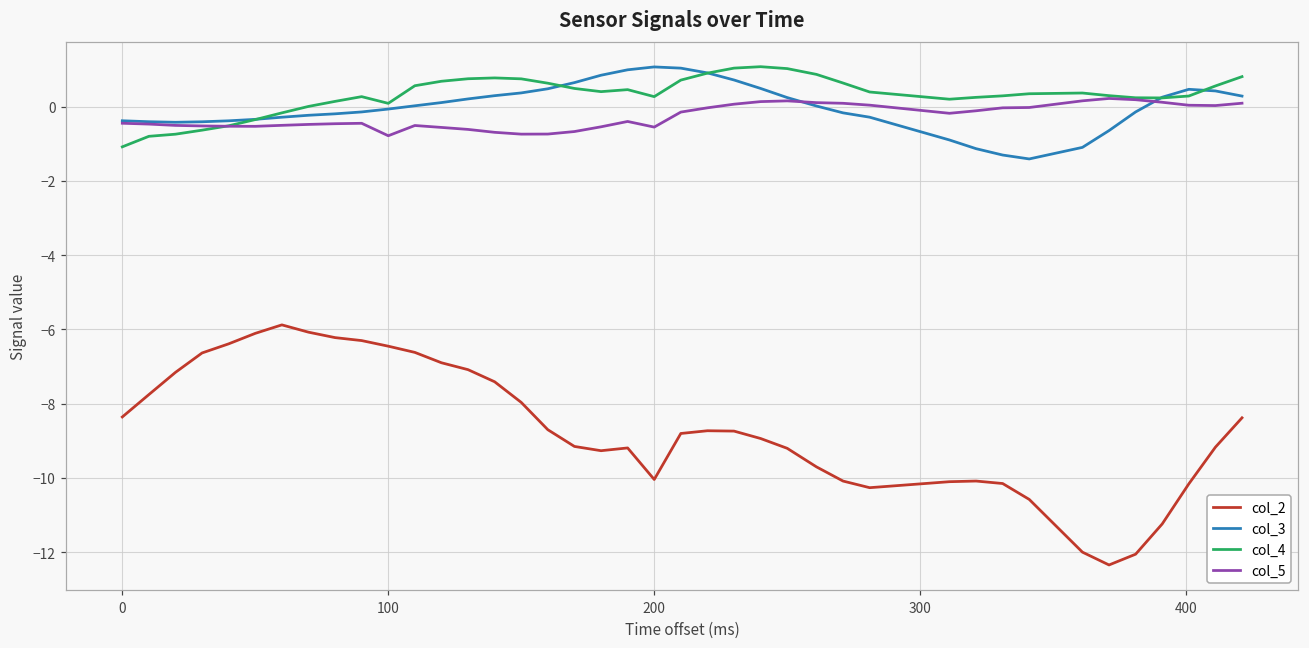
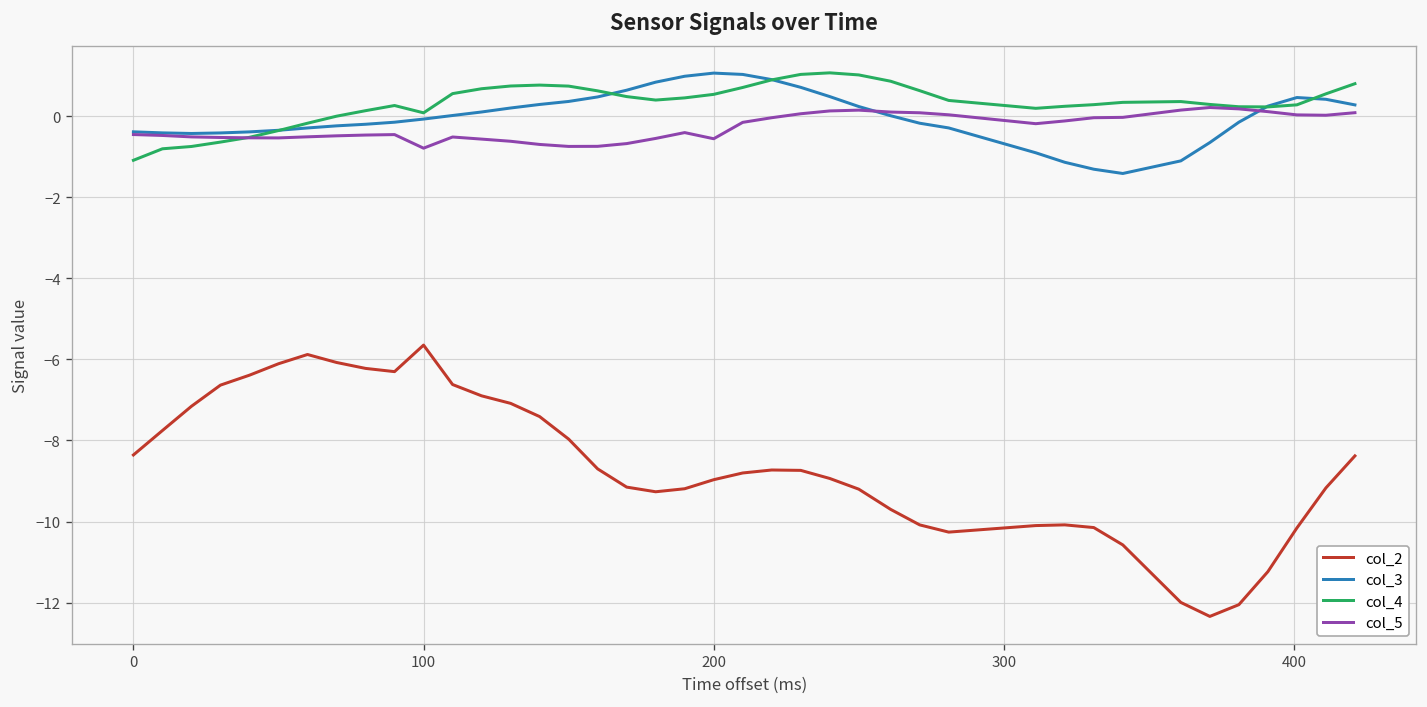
col_2, 100: -6.5 -> -5.6
col_2, 200: -10.0 -> -9.0
col_4, 200: 0.3 -> 0.5
